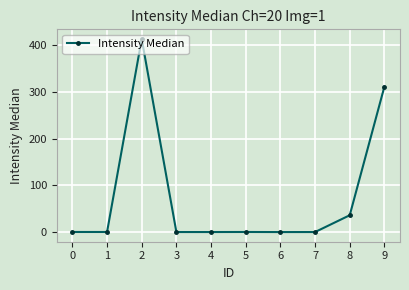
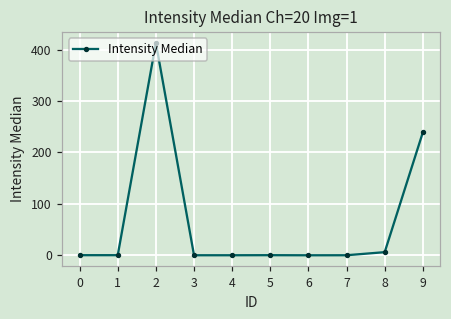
8: 40 -> 10
9: 310 -> 240
